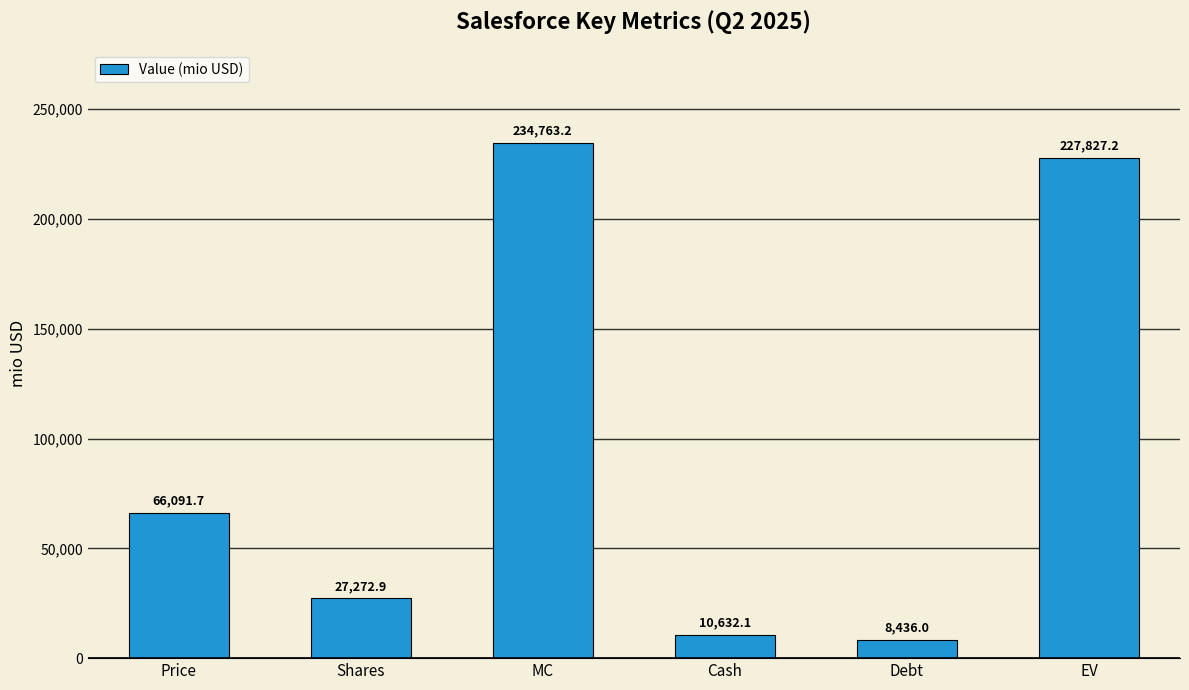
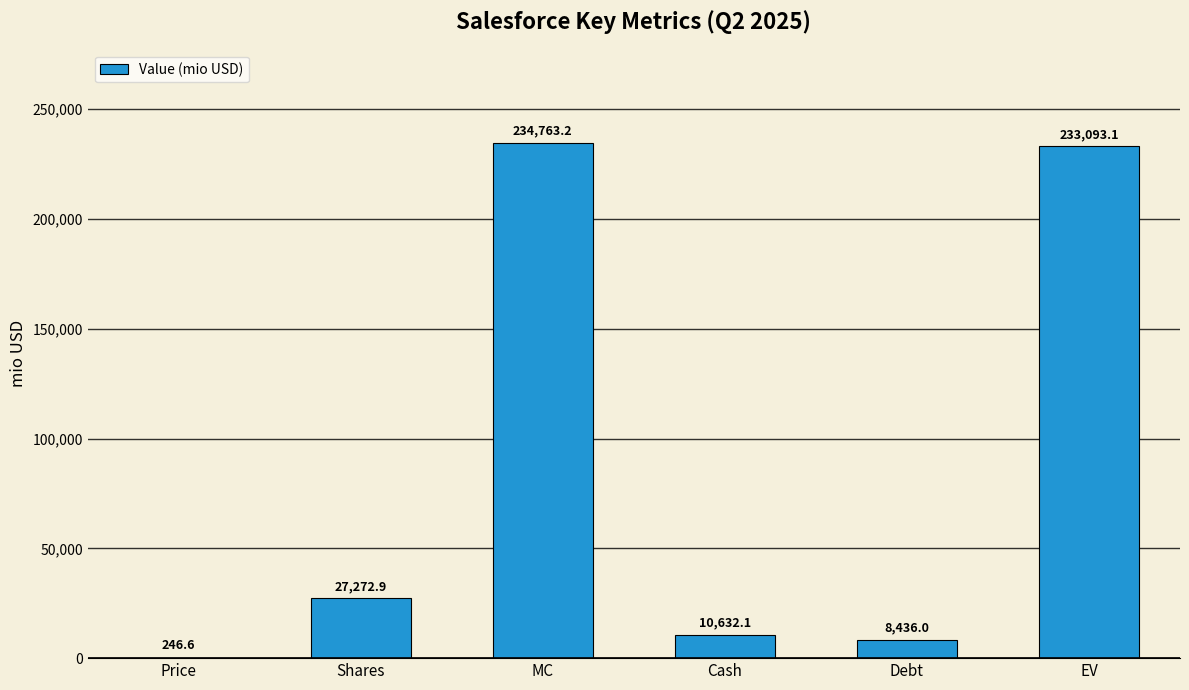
Price: 66,091.7 -> 246.6
EV: 227,827.2 -> 233,093.1
